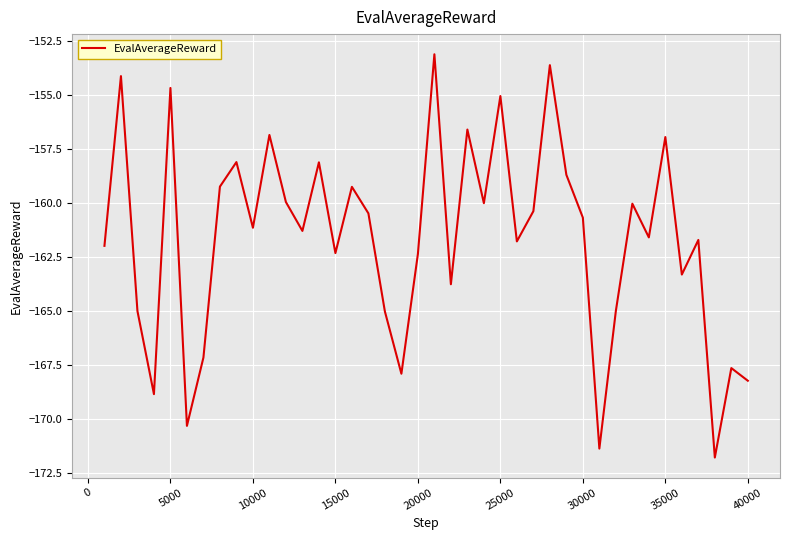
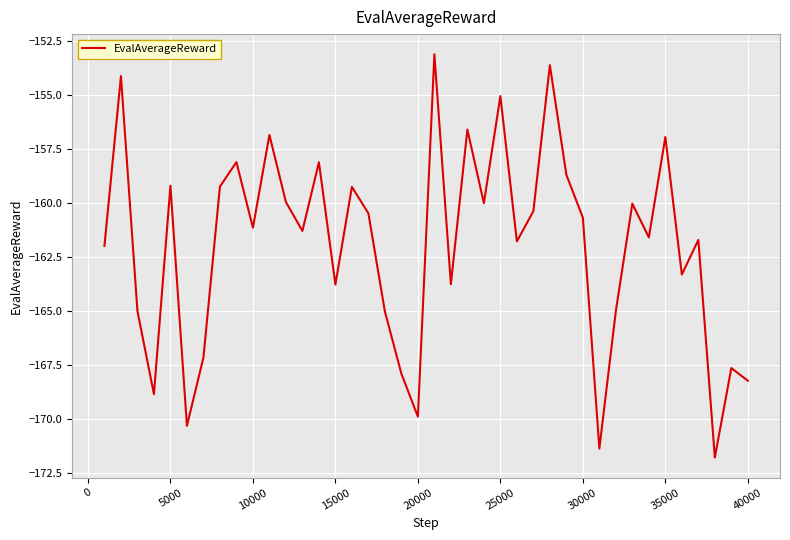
5000: -154.7 -> -159.2
15000: -162.3 -> -163.8
20000: -162.4 -> -169.9
